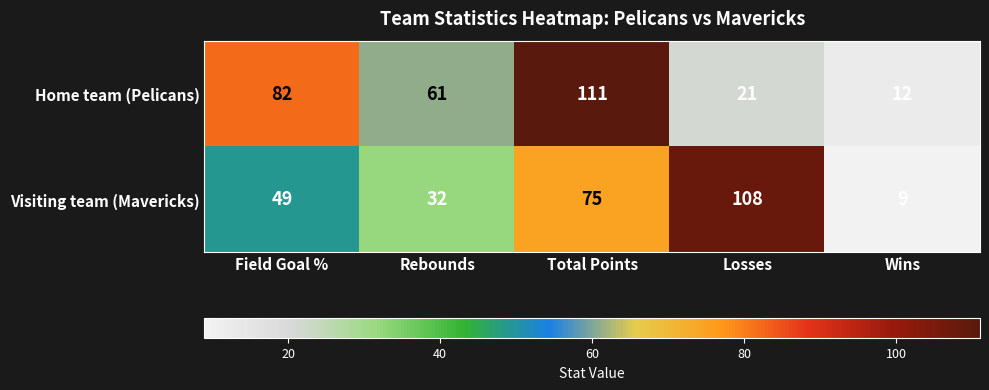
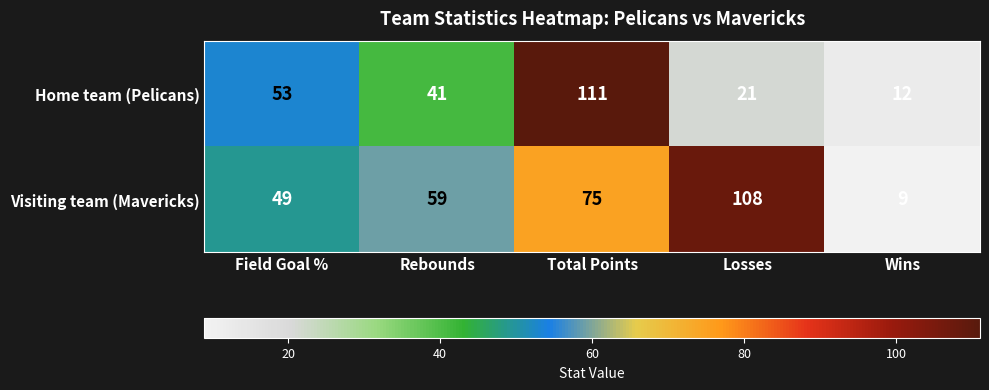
Home team (Pelicans), Field Goal %: 82 -> 53
Home team (Pelicans), Rebounds: 61 -> 41
Visiting team (Mavericks), Rebounds: 32 -> 59
